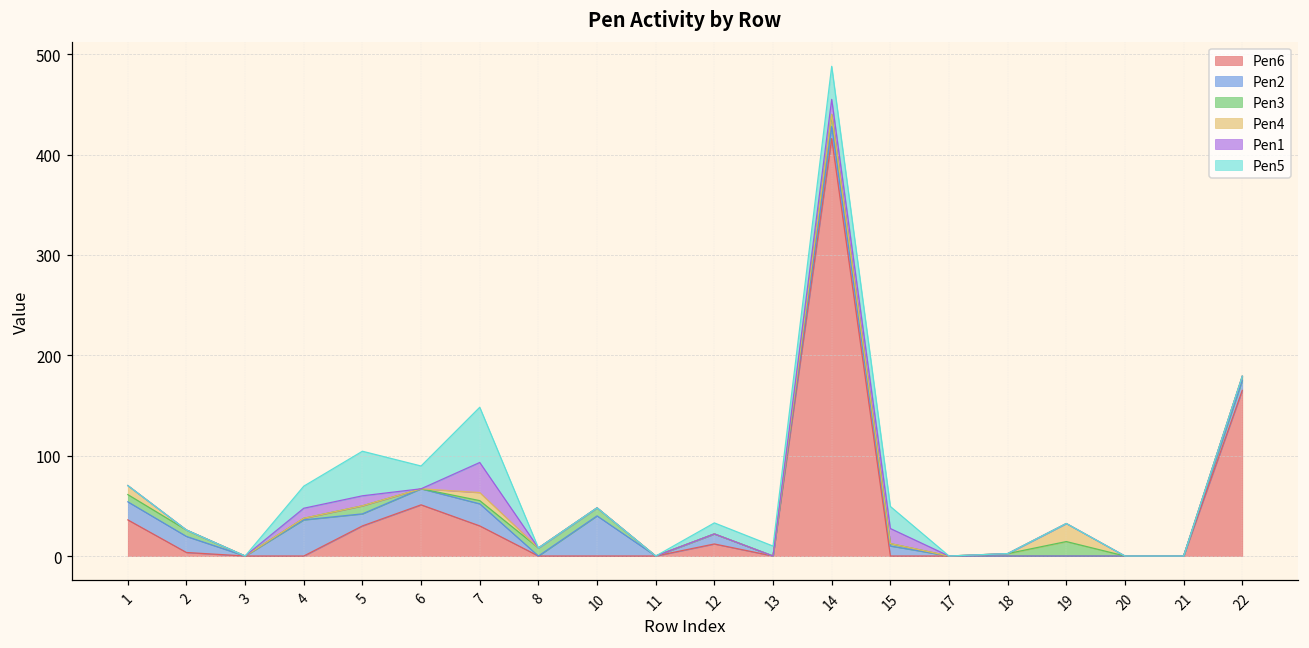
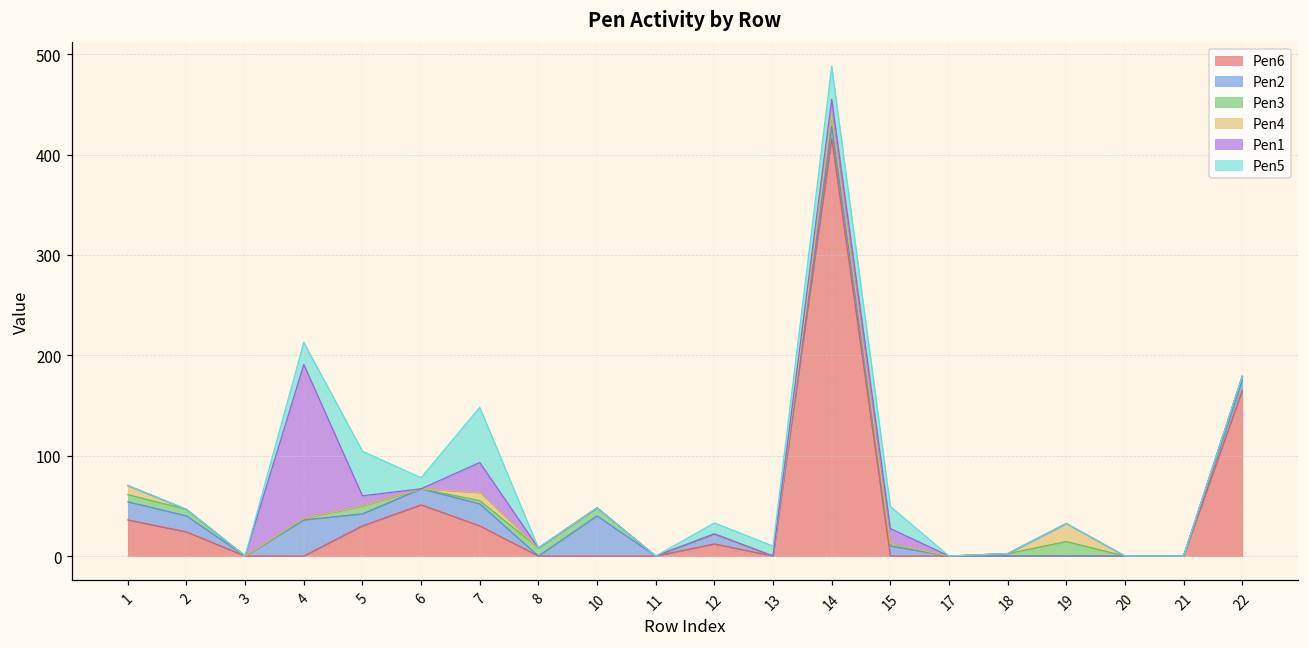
Pen6, 2: 0 -> 20
Pen1, 4: 10 -> 150
Pen5, 6: 20 -> 10
